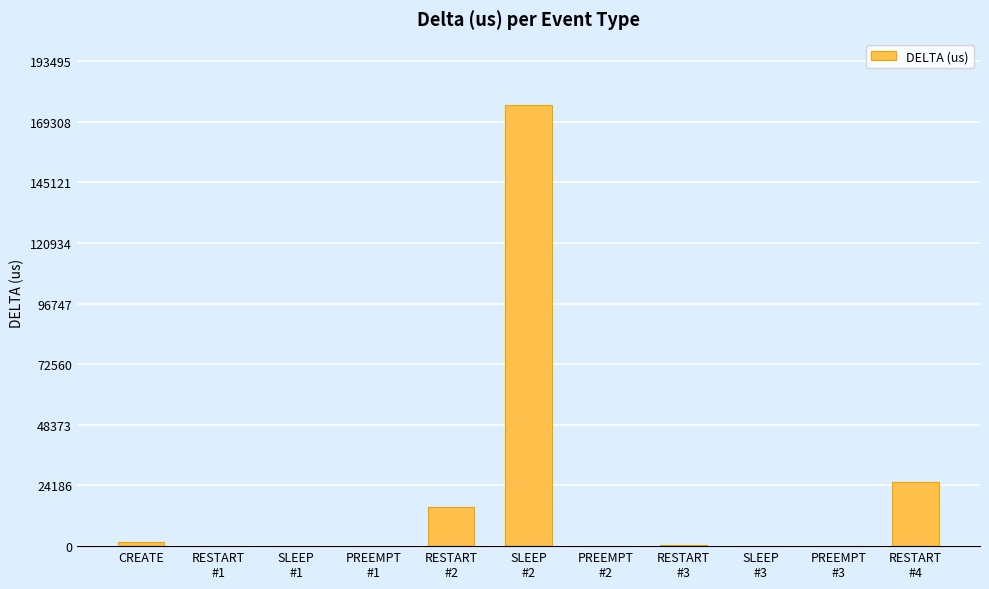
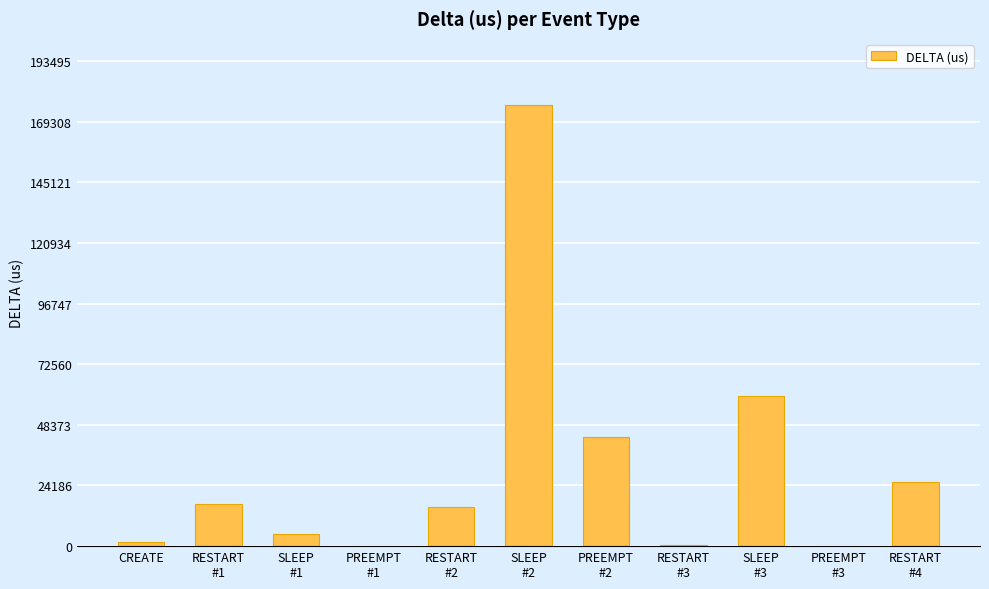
RESTART #1: 0 -> 17000
SLEEP #1: 0 -> 5000
PREEMPT #2: 0 -> 44000
SLEEP #3: 0 -> 60000
